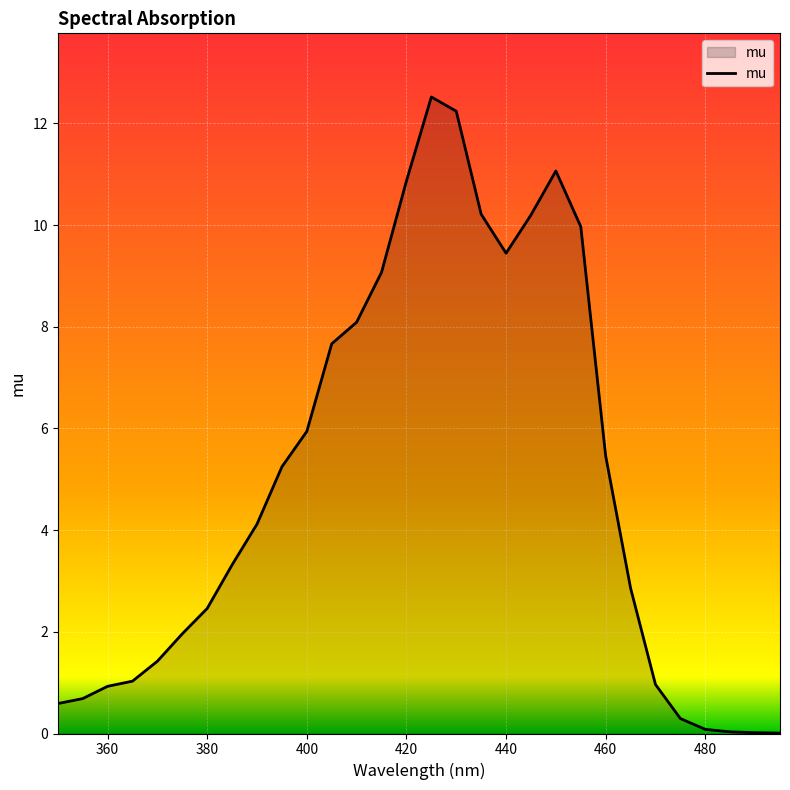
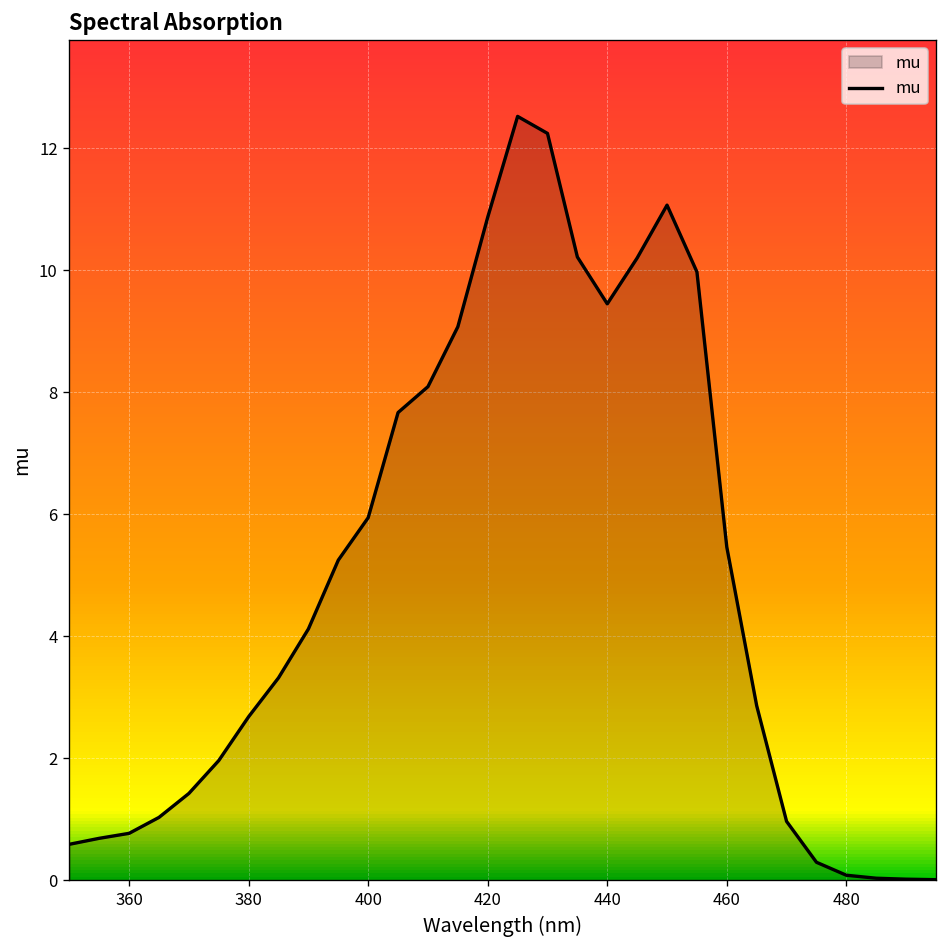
360: 0.9 -> 0.8
380: 2.5 -> 2.7
